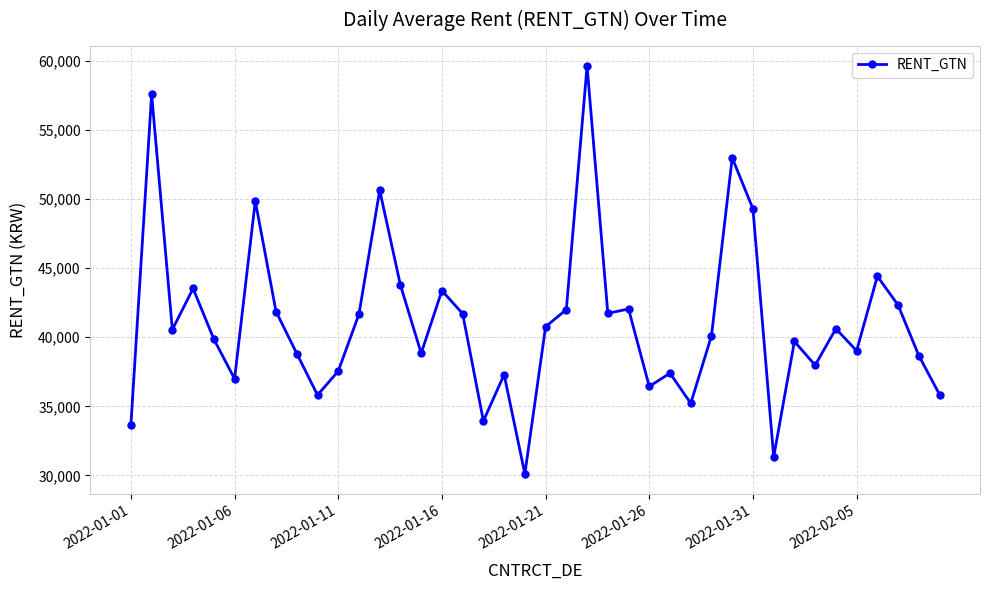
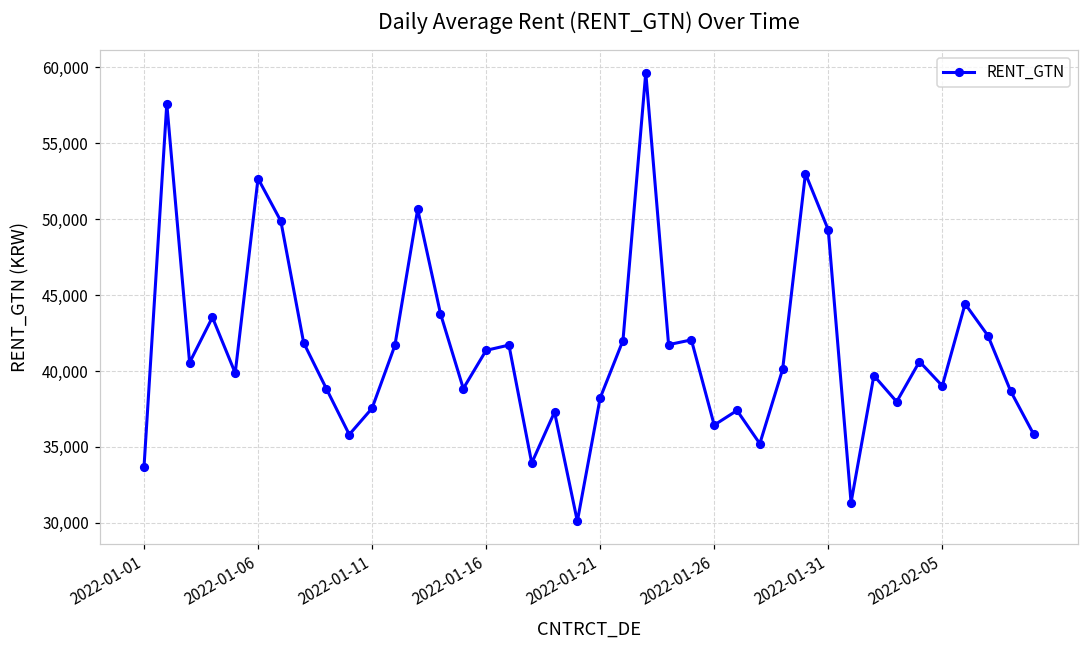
2022-01-06: 37,000 -> 52,700
2022-01-16: 43,400 -> 41,400
2022-01-21: 40,800 -> 38,200
